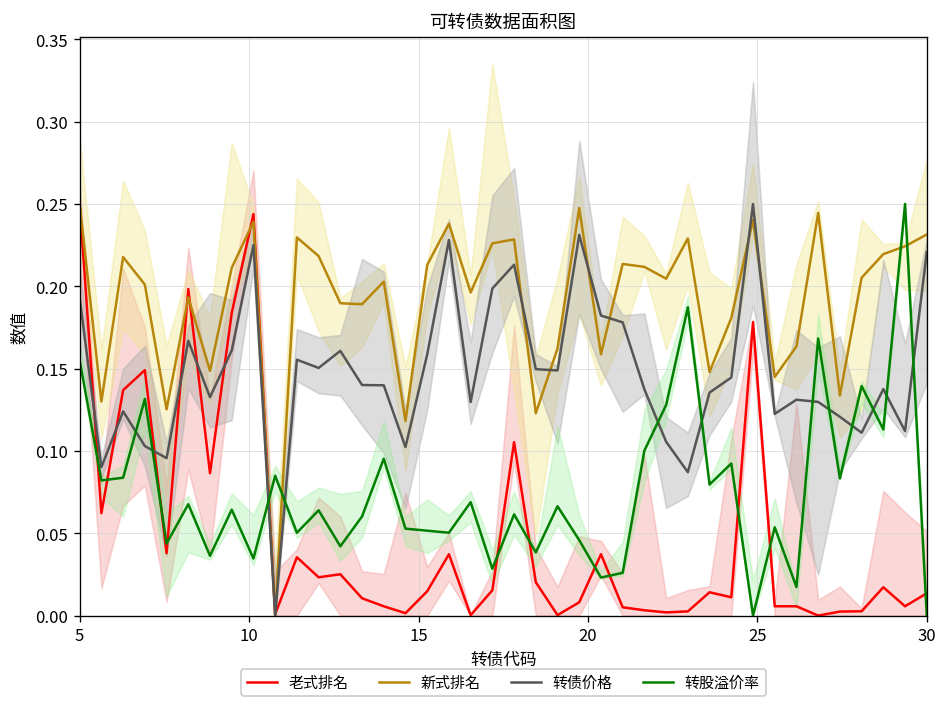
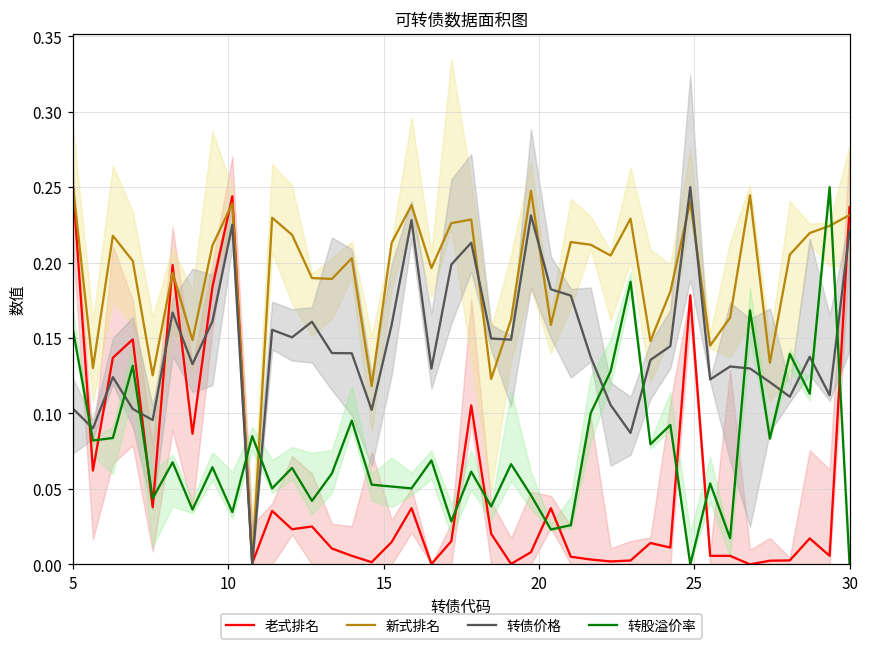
转债价格, 5: 0.193 -> 0.103
老式排名, 30: 0.014 -> 0.237
